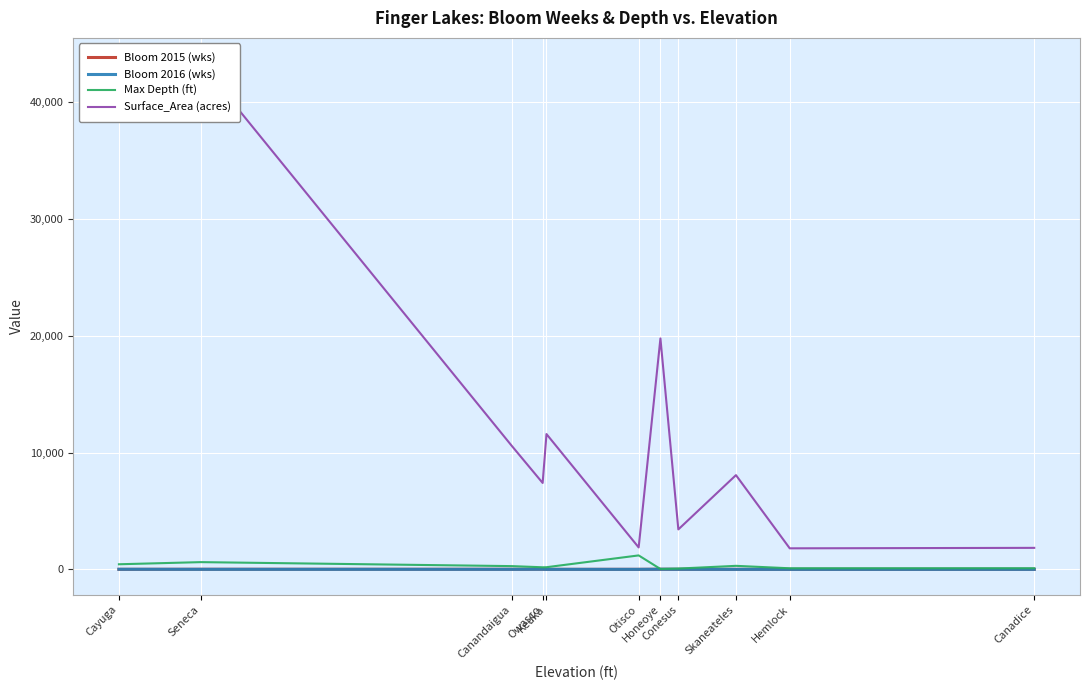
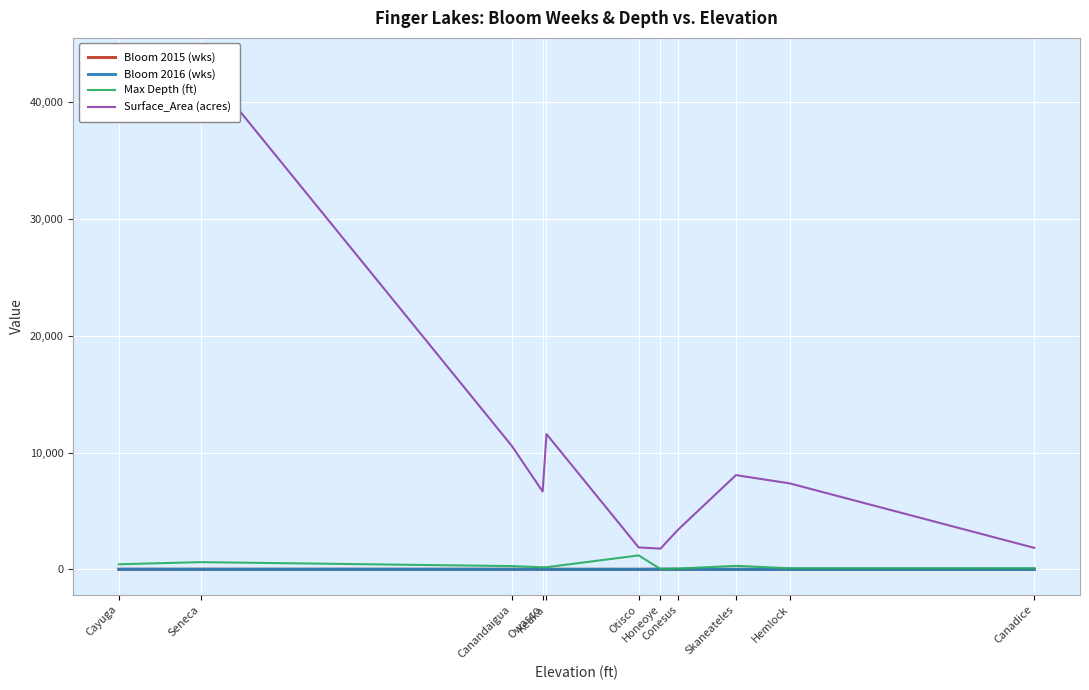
Surface_Area (acres), Owasco: 7,400 -> 6,700
Surface_Area (acres), Honeoye: 19,800 -> 1,800
Surface_Area (acres), Hemlock: 1,800 -> 7,400
